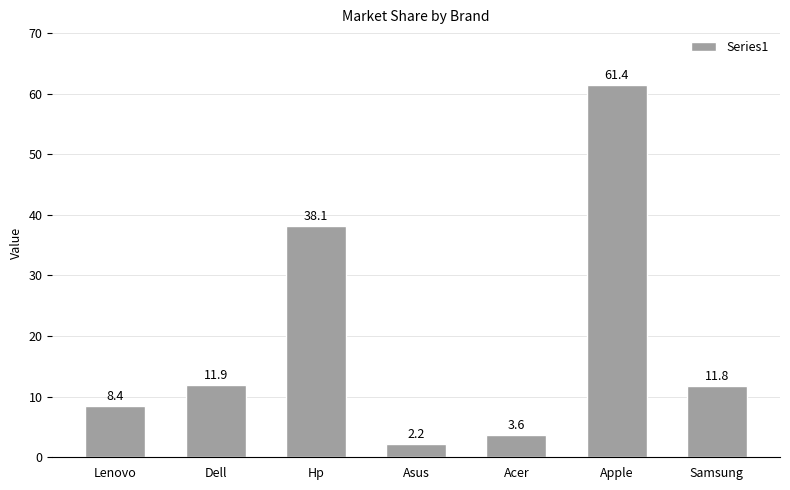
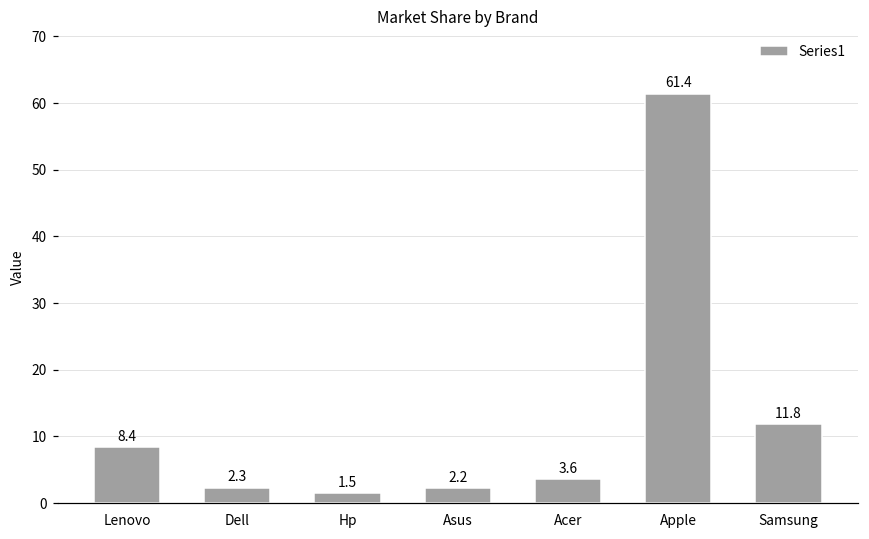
Dell: 11.9 -> 2.3
Hp: 38.1 -> 1.5
